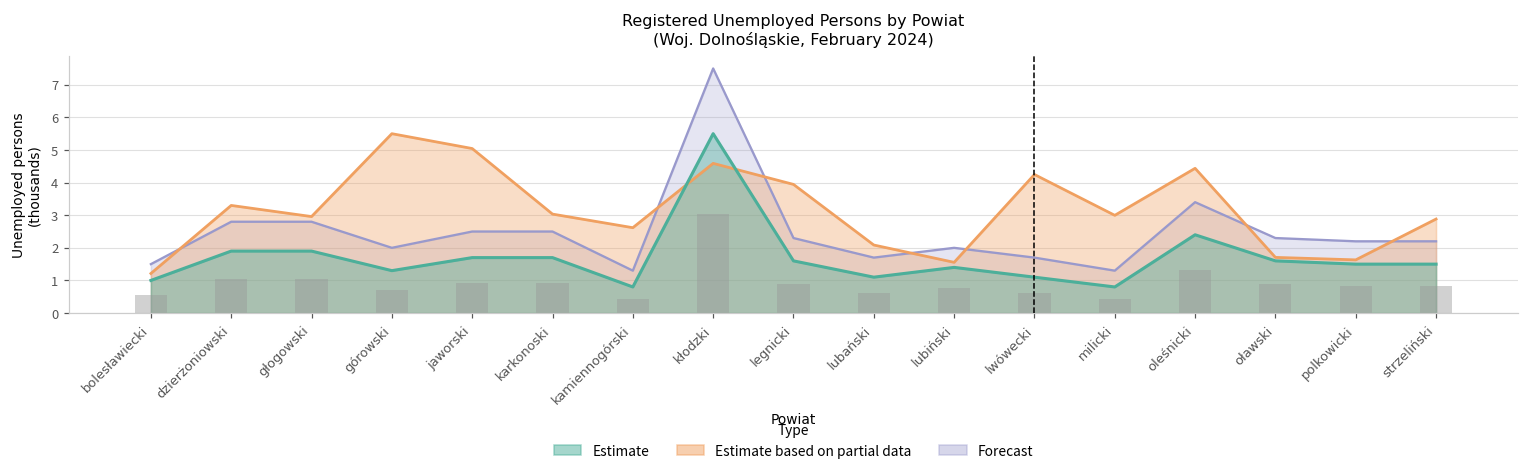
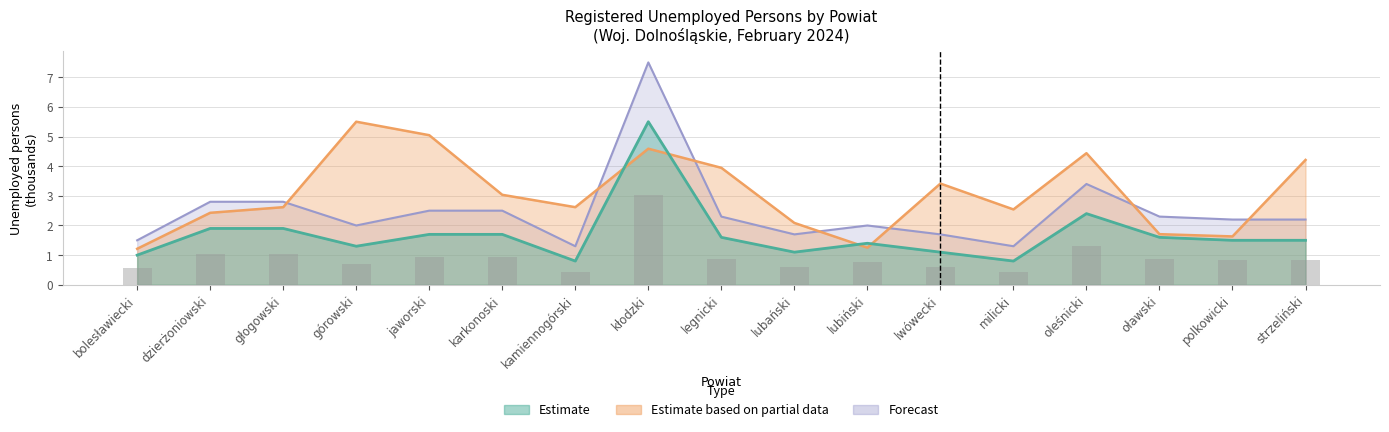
Estimate based on partial data, dzierżoniowski: 3.3 -> 2.4
Estimate based on partial data, głogowski: 3.0 -> 2.6
Estimate based on partial data, lubiński: 1.6 -> 1.3
Estimate based on partial data, lwówecki: 4.2 -> 3.4
Estimate based on partial data, milicki: 3.0 -> 2.5
Estimate based on partial data, strzeliński: 2.9 -> 4.2
